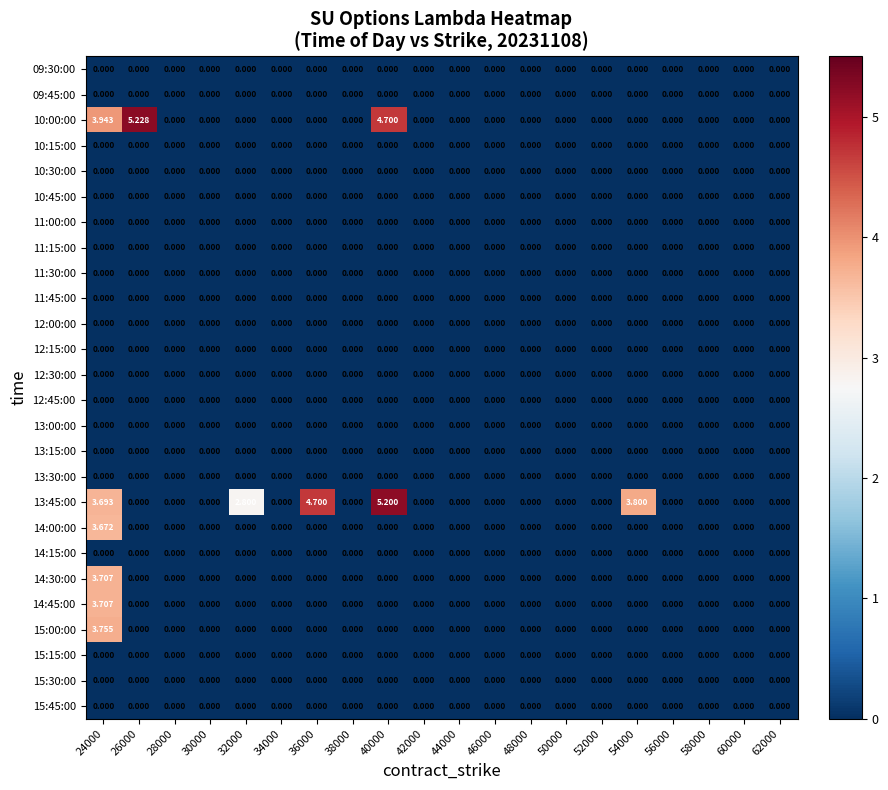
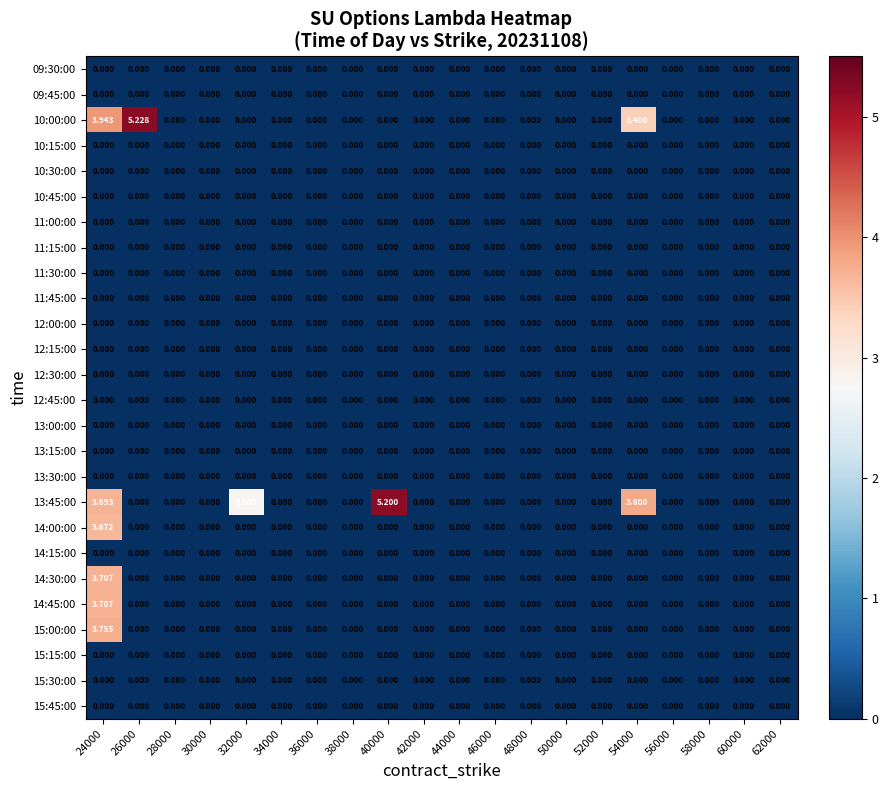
10:00:00, 40000: 4.700 -> 0.000
10:00:00, 54000: 0.000 -> 3.400
13:45:00, 36000: 4.700 -> 0.000
